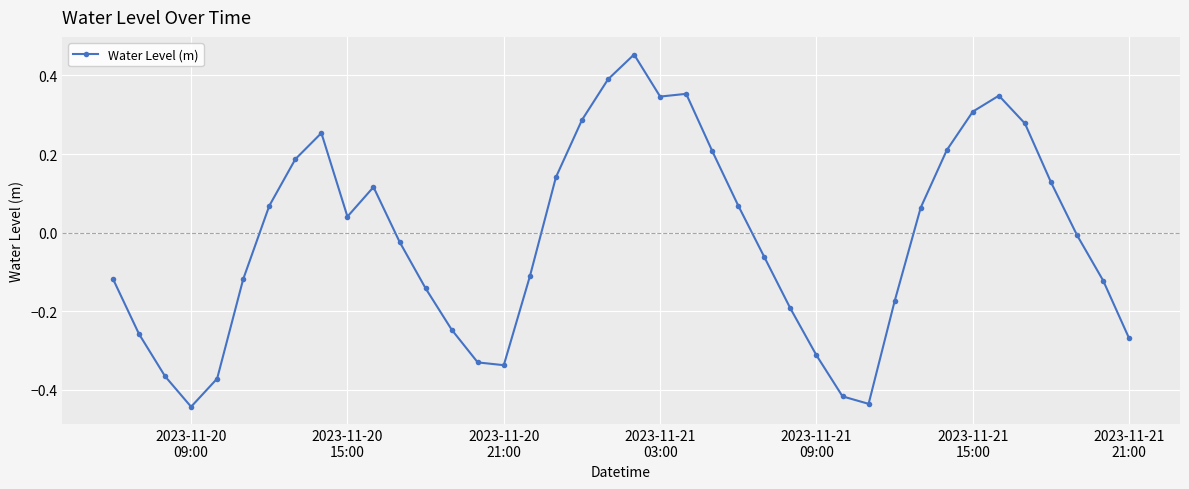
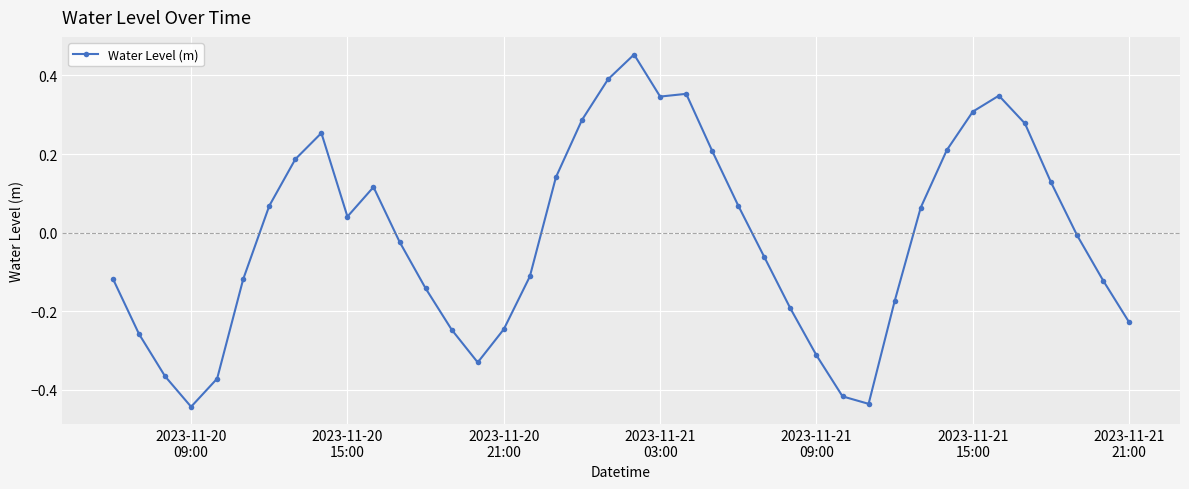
2023-11-20 21:00: -0.34 -> -0.25
2023-11-21 21:00: -0.27 -> -0.23
